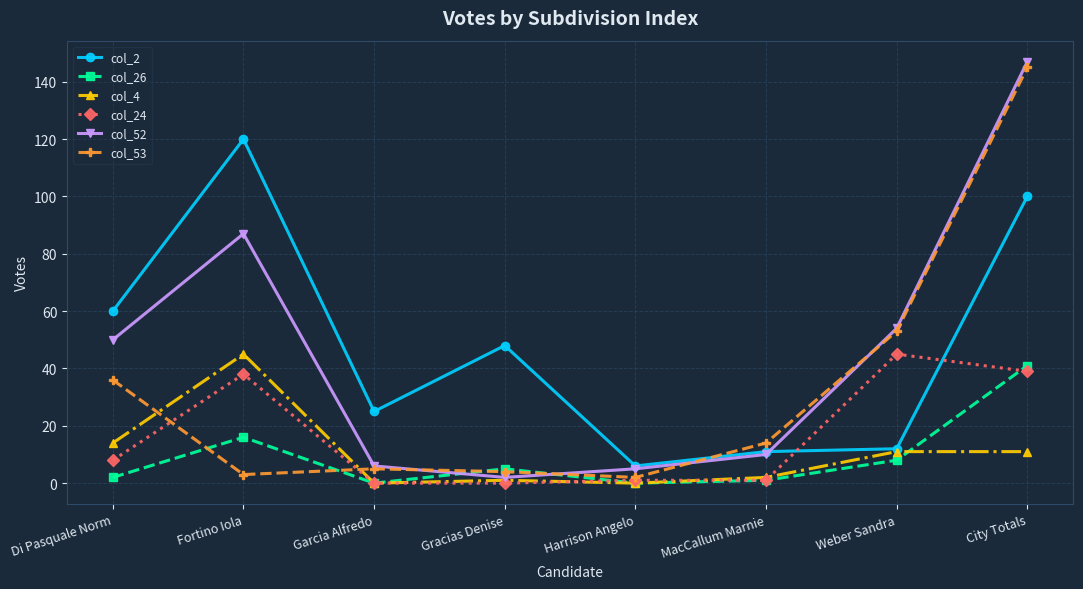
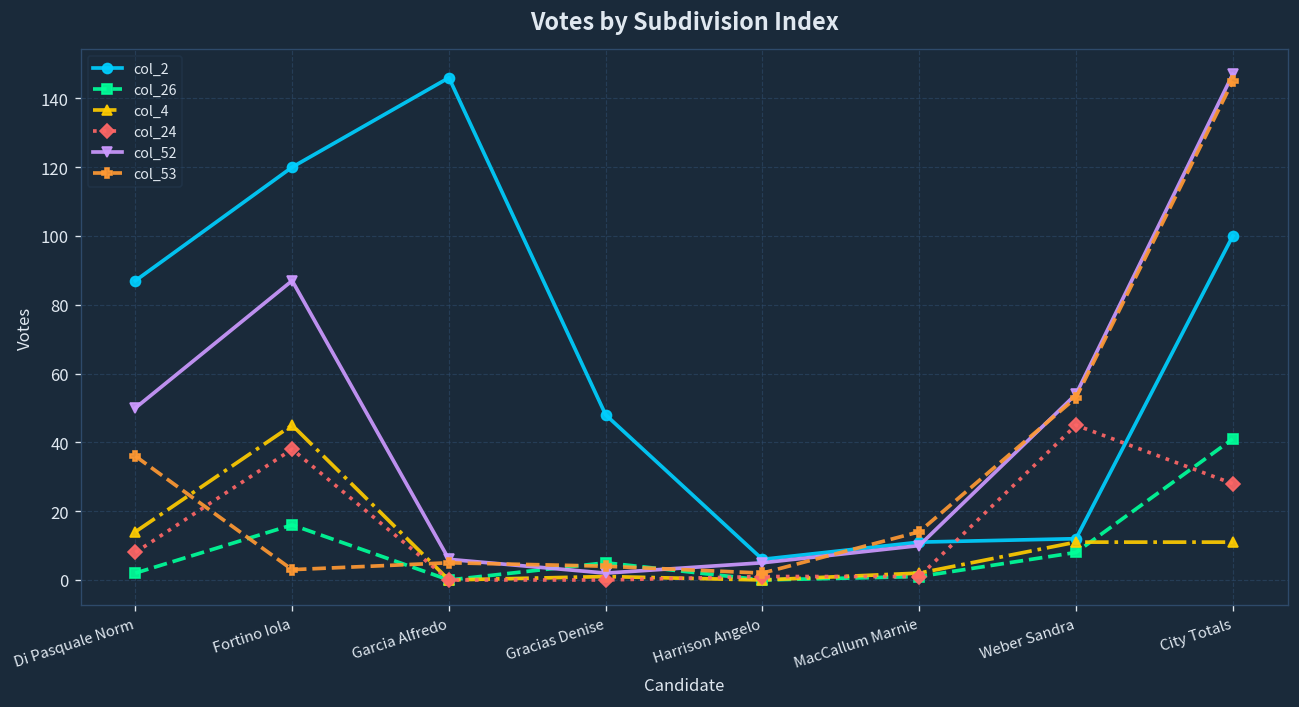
col_2, Di Pasquale Norm: 60 -> 87
col_2, Garcia Alfredo: 25 -> 146
col_24, City Totals: 39 -> 28
